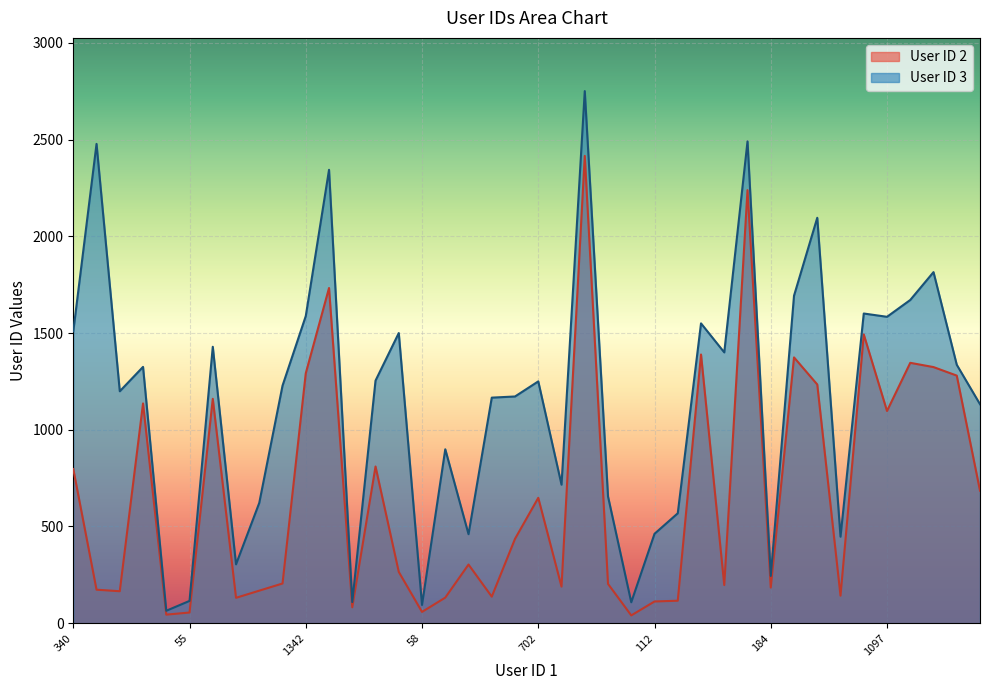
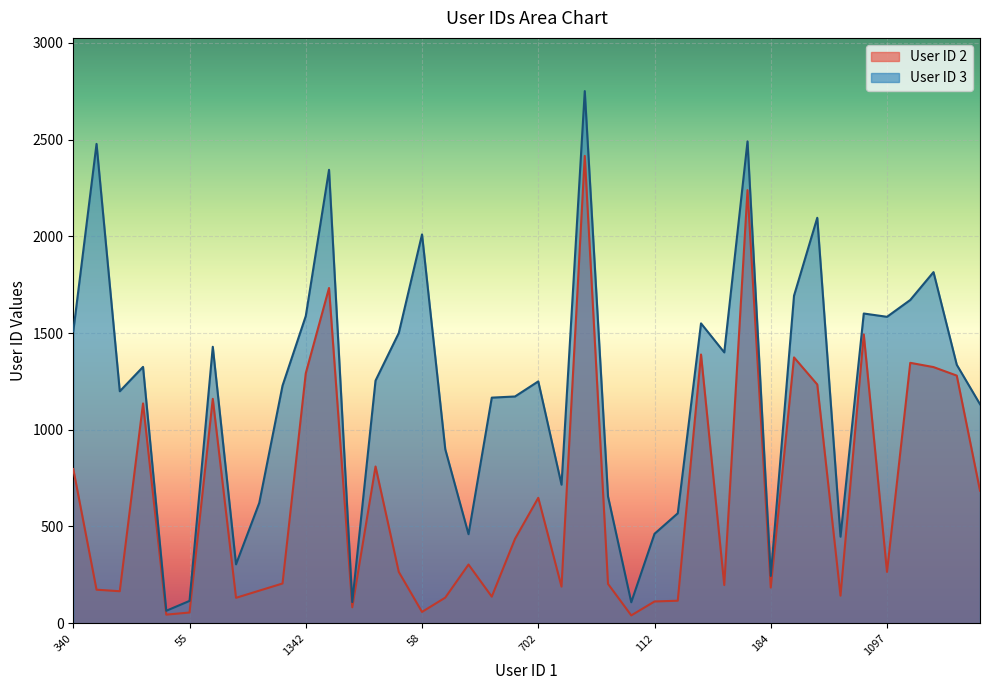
User ID 3, 58: 90 -> 2010
User ID 2, 1097: 1100 -> 270
